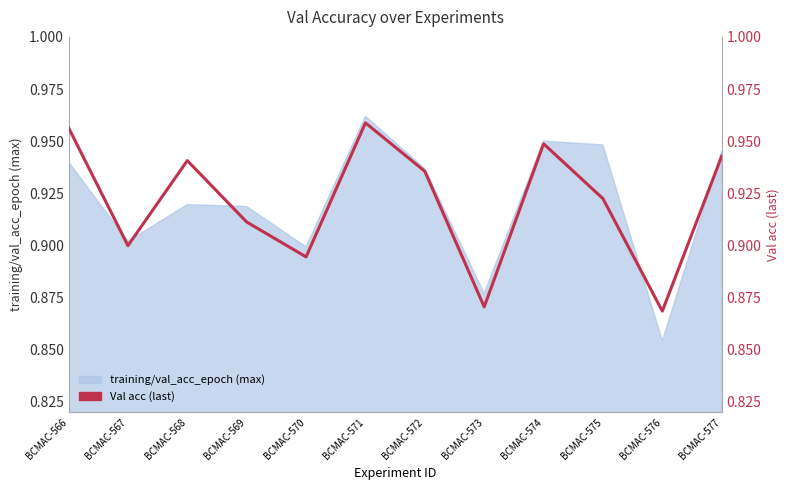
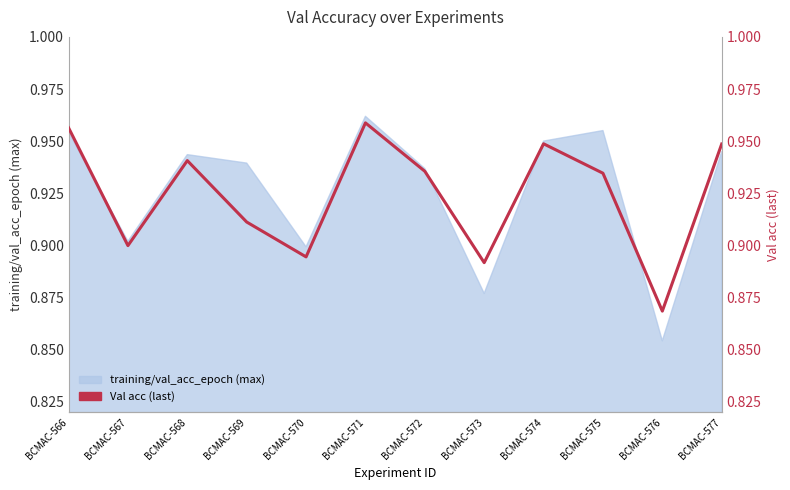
training/val_acc_epoch (max), BCMAC-566: 0.940 -> 0.954
training/val_acc_epoch (max), BCMAC-568: 0.920 -> 0.944
training/val_acc_epoch (max), BCMAC-569: 0.919 -> 0.939
training/val_acc_epoch (max), BCMAC-575: 0.948 -> 0.955
Val acc (last), BCMAC-573: 0.871 -> 0.892
Val acc (last), BCMAC-575: 0.922 -> 0.935
Val acc (last), BCMAC-577: 0.943 -> 0.949
